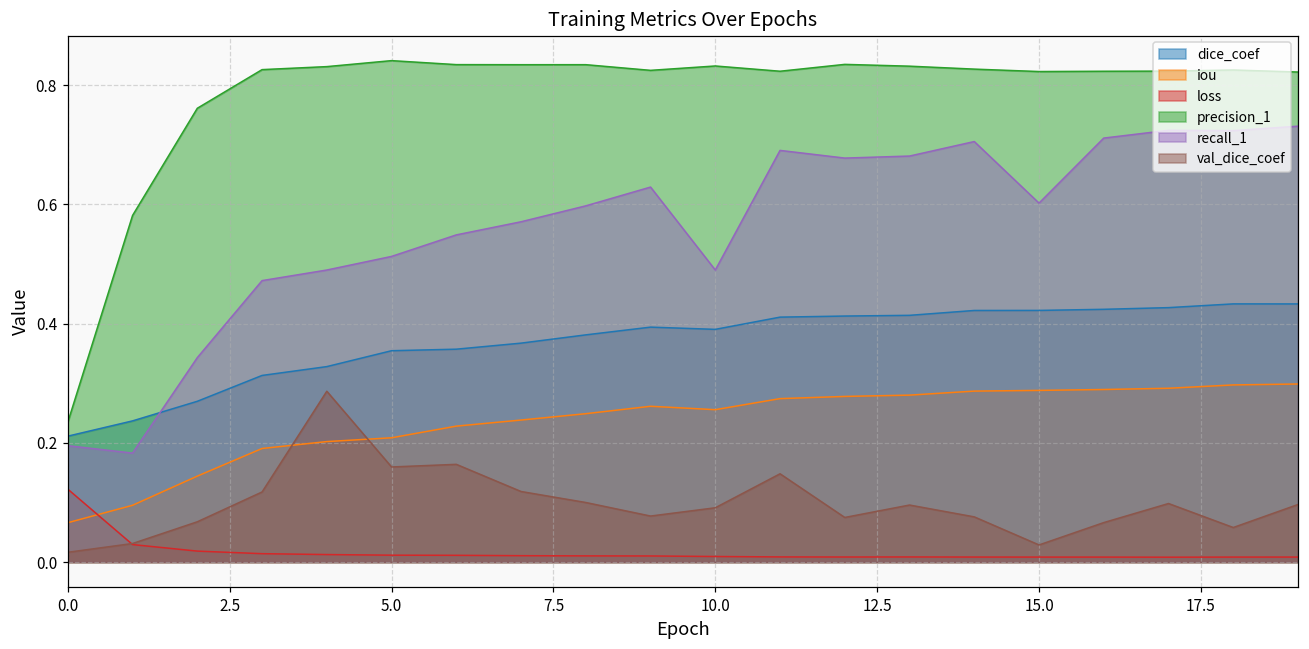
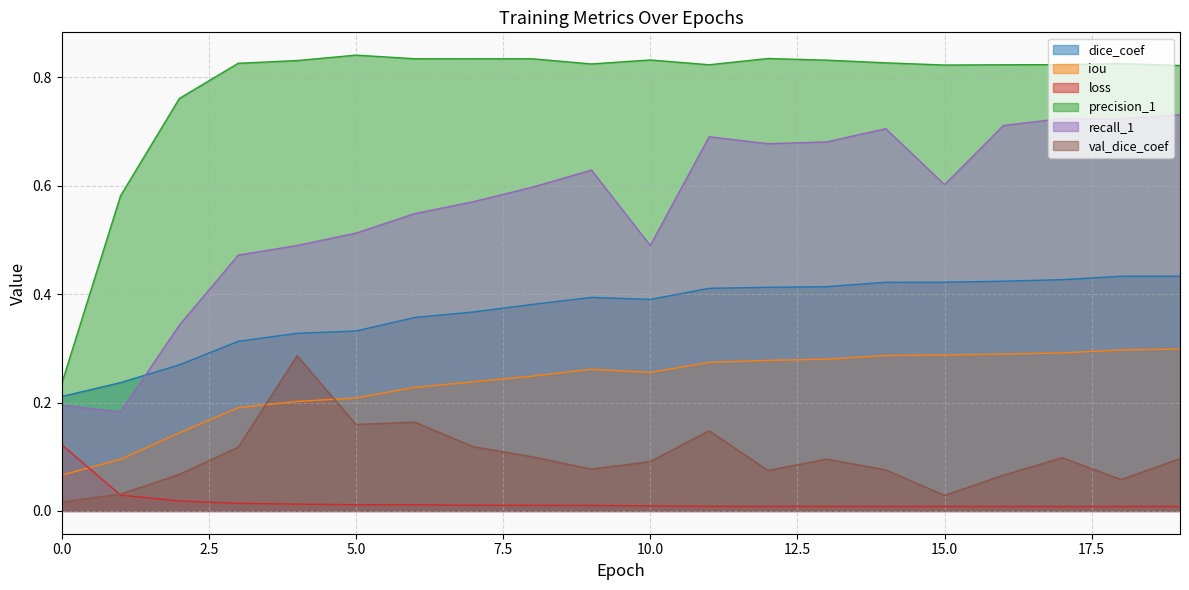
dice_coef, 5.0: 0.35 -> 0.33
